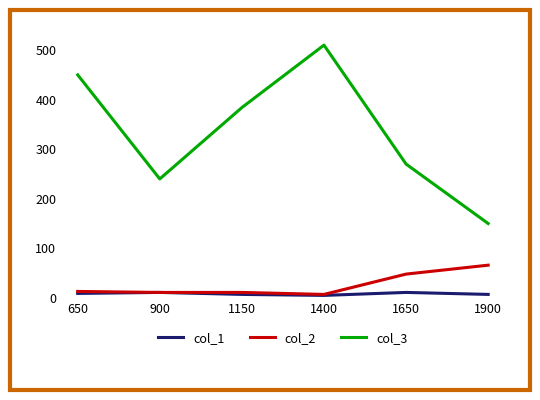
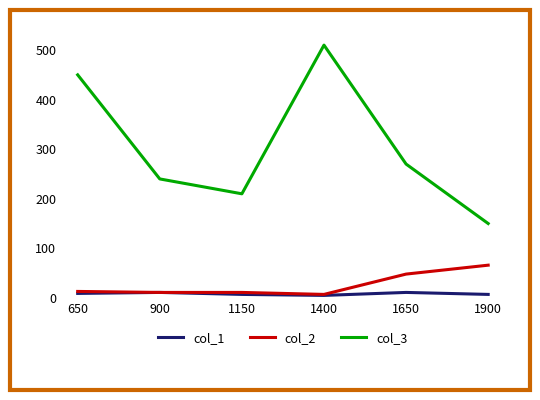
col_3, 1150: 380 -> 210
